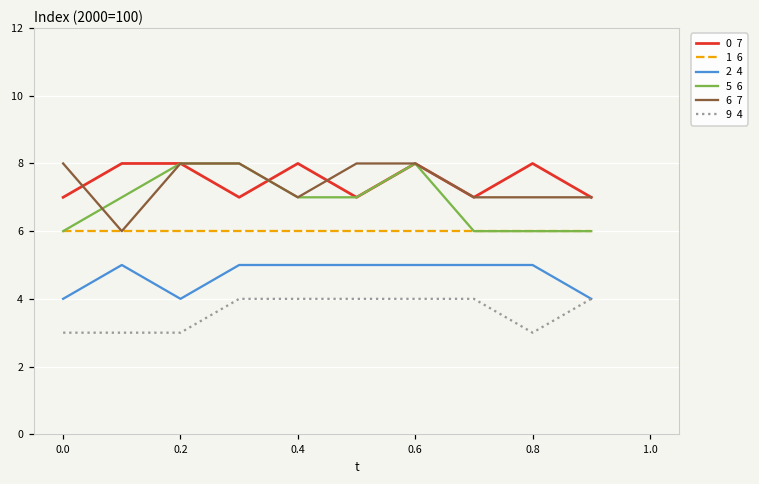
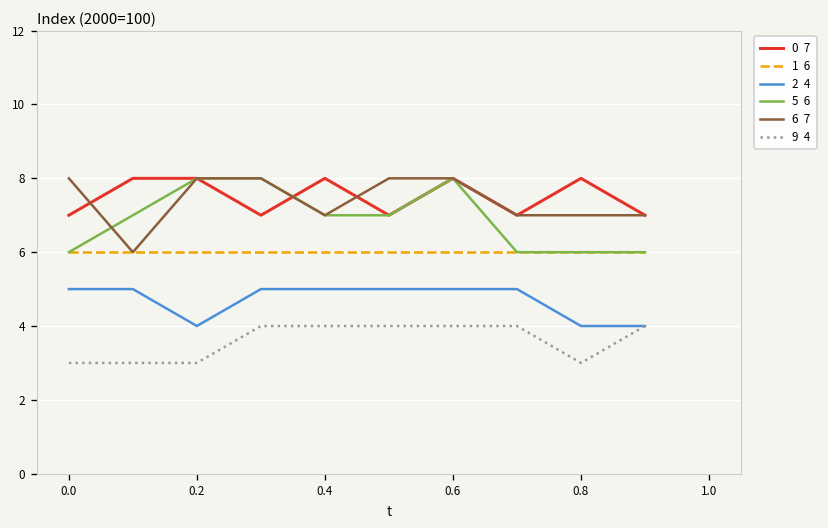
2 4, 0.0: 4 -> 5
2 4, 0.8: 5 -> 4
